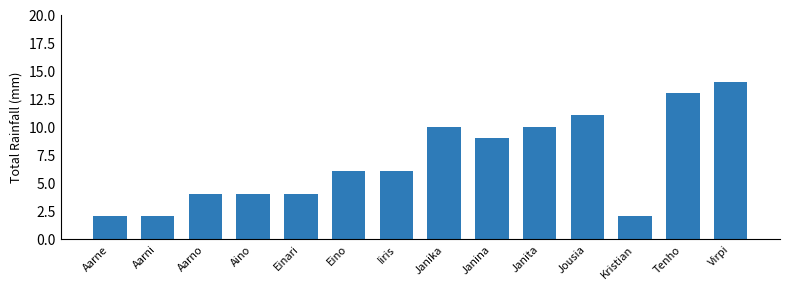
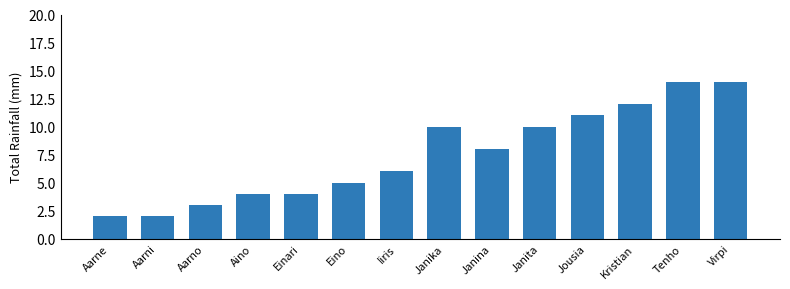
Aarno: 4 -> 3
Eino: 6 -> 5
Janina: 9 -> 8
Kristian: 2 -> 12
Tenho: 13 -> 14
